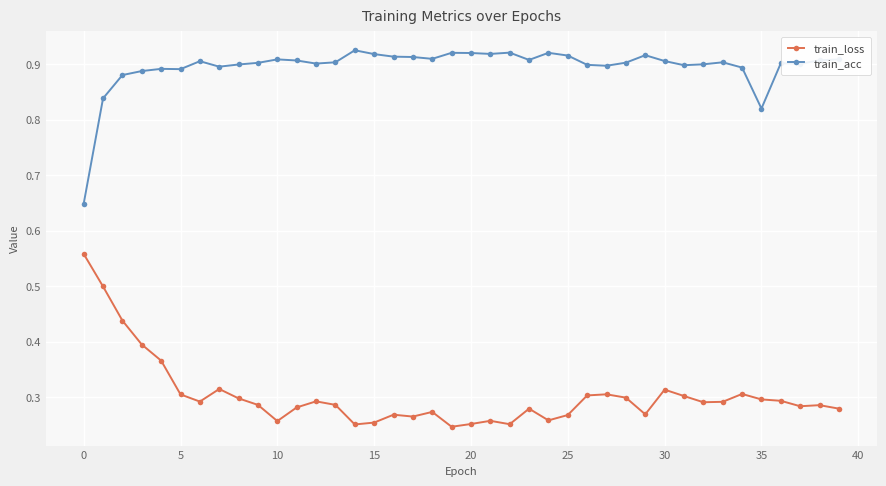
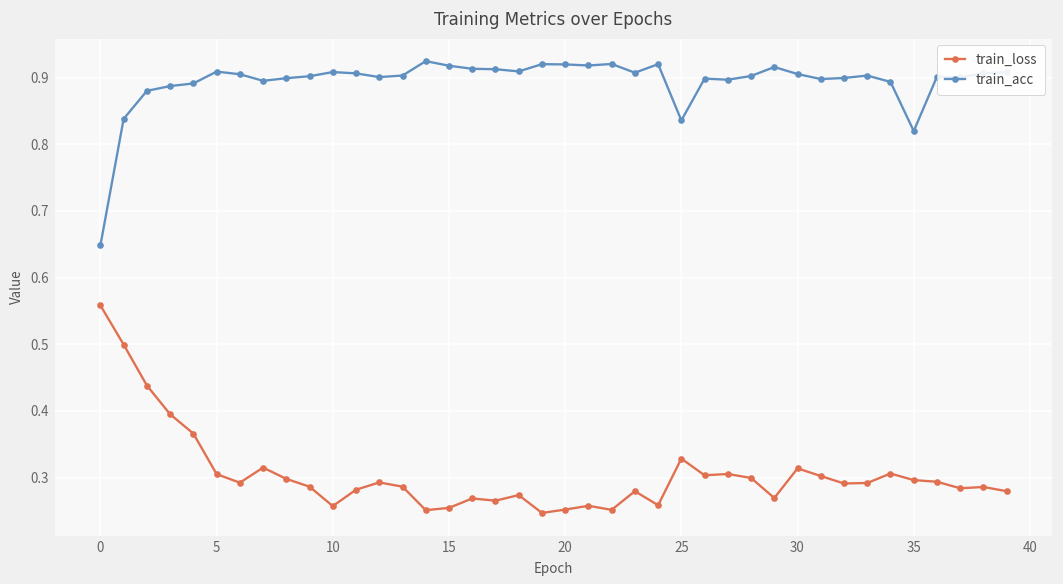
train_acc, 5: 0.89 -> 0.91
train_loss, 25: 0.27 -> 0.33
train_acc, 25: 0.92 -> 0.84
